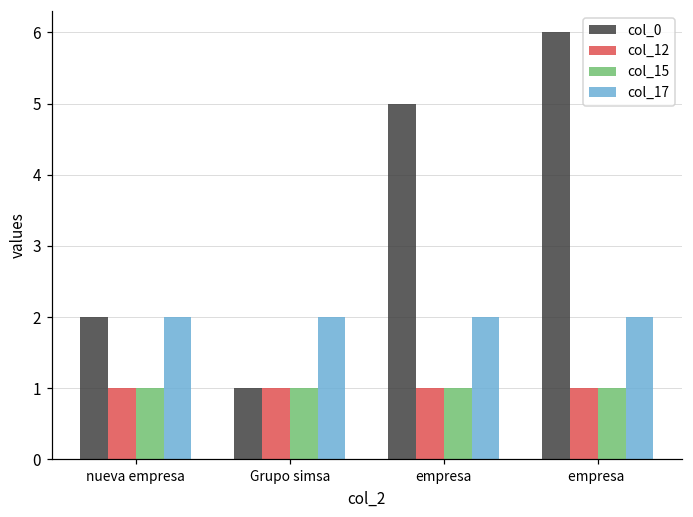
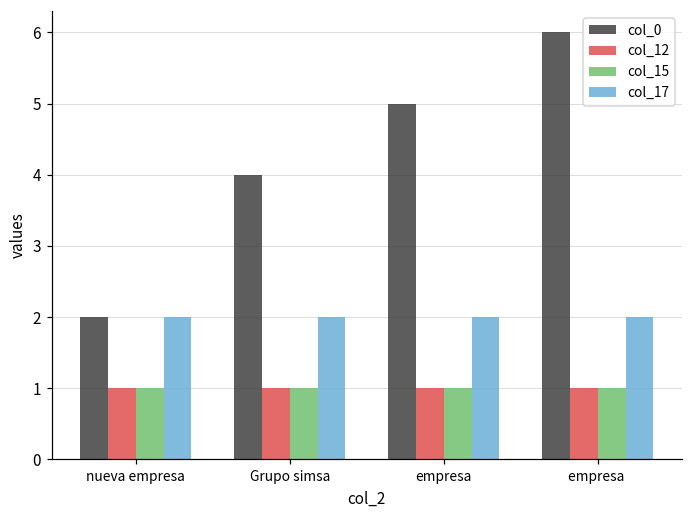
col_0, Grupo simsa: 1 -> 4
